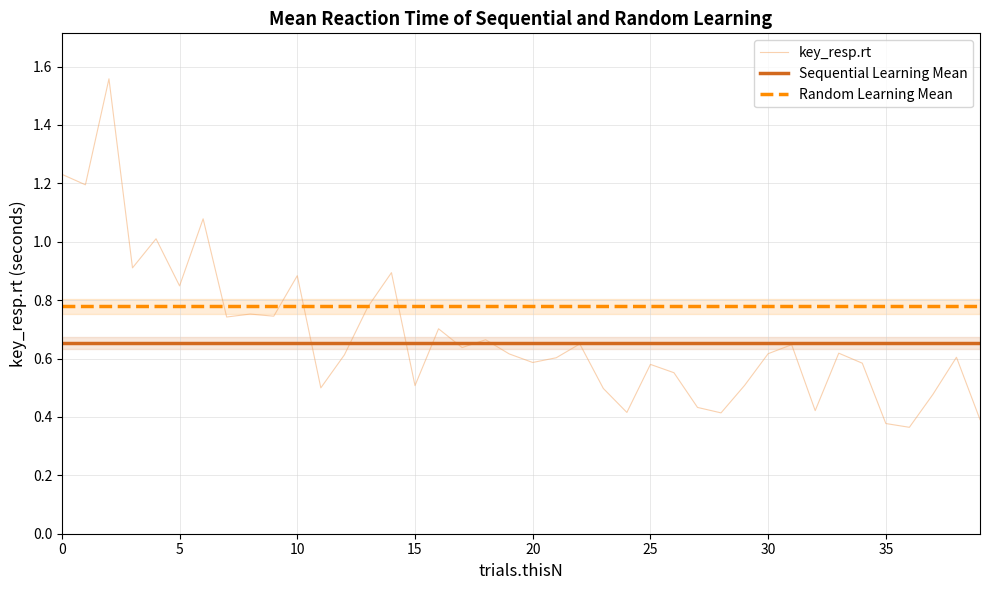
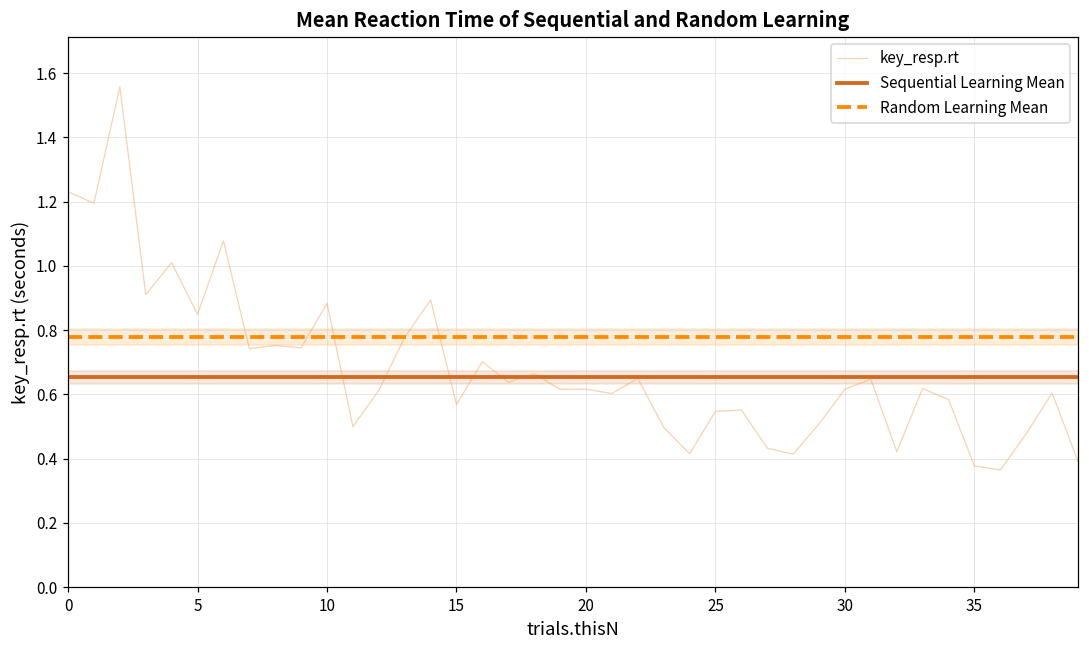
key_resp.rt, 15: 0.51 -> 0.57
key_resp.rt, 20: 0.59 -> 0.62
key_resp.rt, 25: 0.58 -> 0.55
